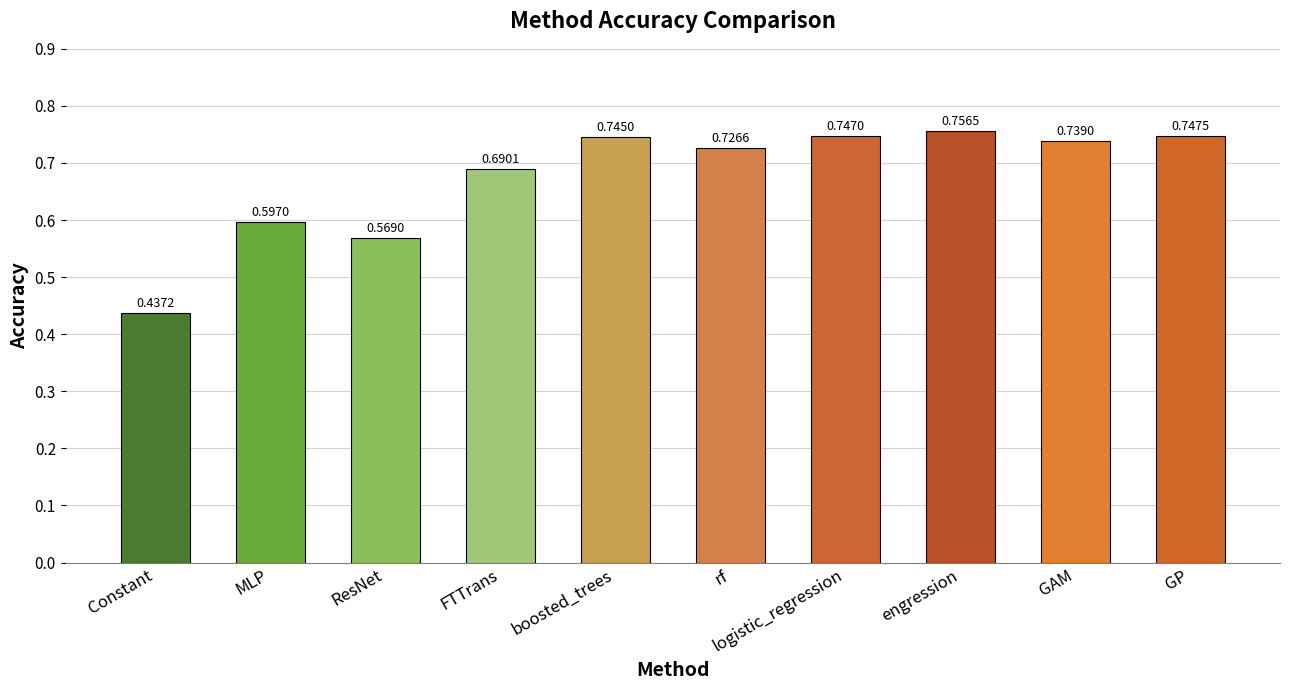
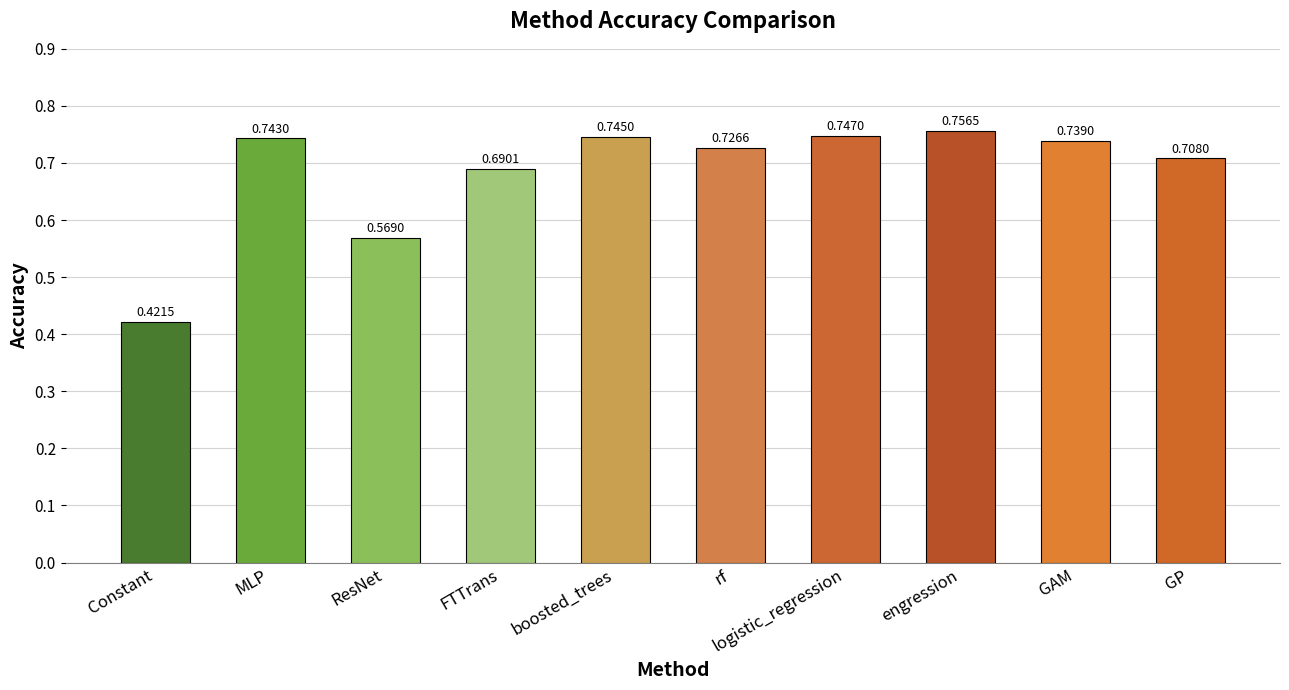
Constant: 0.4372 -> 0.4215
MLP: 0.5970 -> 0.7430
GP: 0.7475 -> 0.7080
